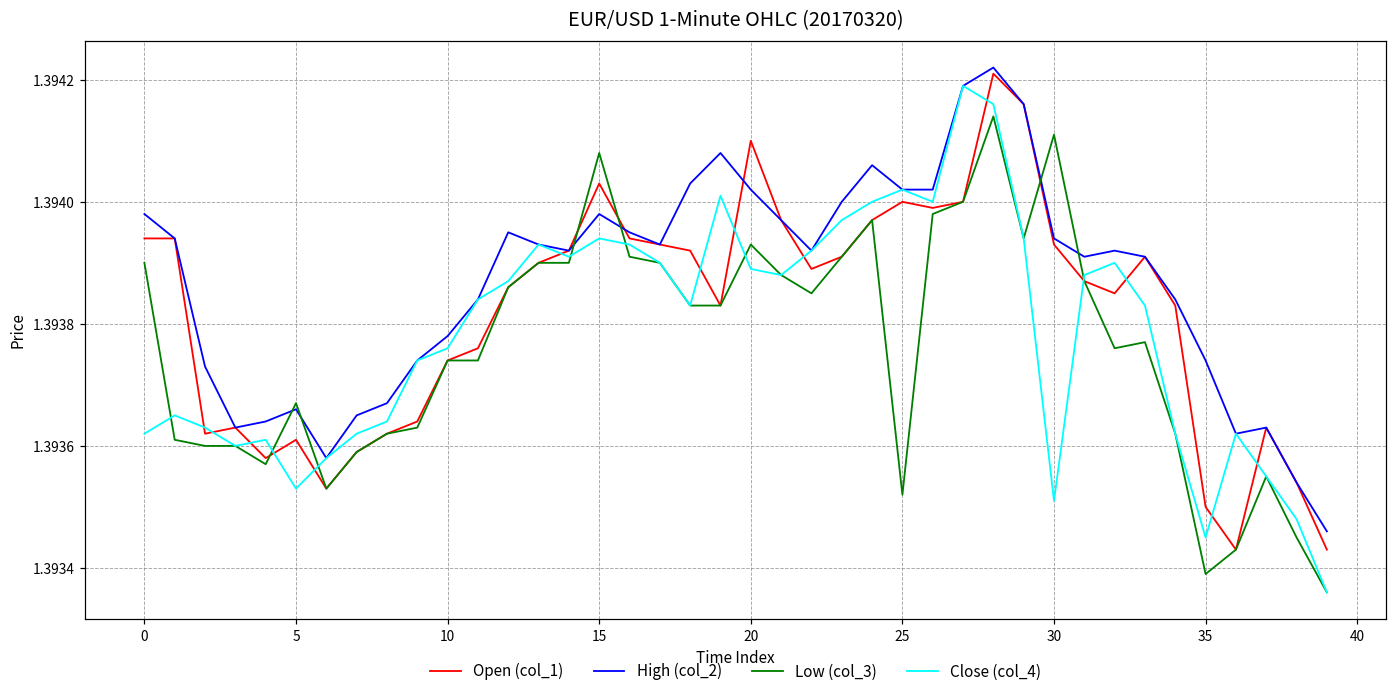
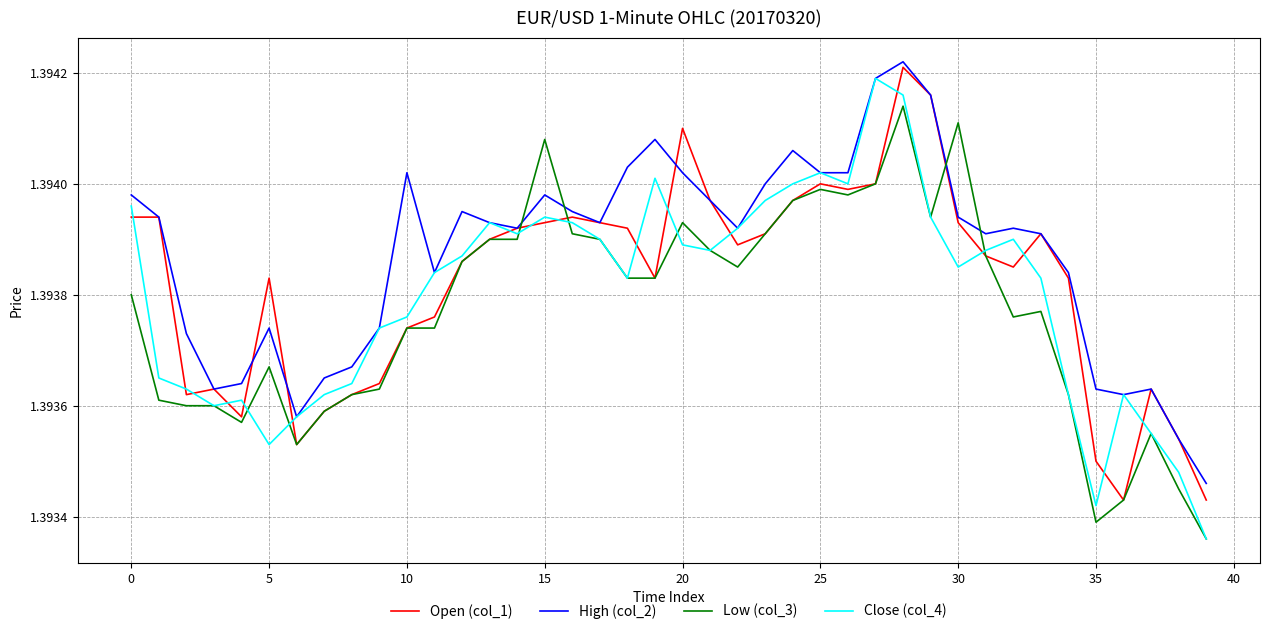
Low (col_3), 0: 1.3939 -> 1.3938
Close (col_4), 0: 1.39362 -> 1.39396
Open (col_1), 5: 1.39361 -> 1.39383
High (col_2), 5: 1.39366 -> 1.39374
High (col_2), 10: 1.39378 -> 1.39402
Open (col_1), 15: 1.39403 -> 1.39393
Low (col_3), 25: 1.39352 -> 1.39399
Close (col_4), 30: 1.39351 -> 1.39385
High (col_2), 35: 1.39374 -> 1.39363
Close (col_4), 35: 1.39345 -> 1.39342
